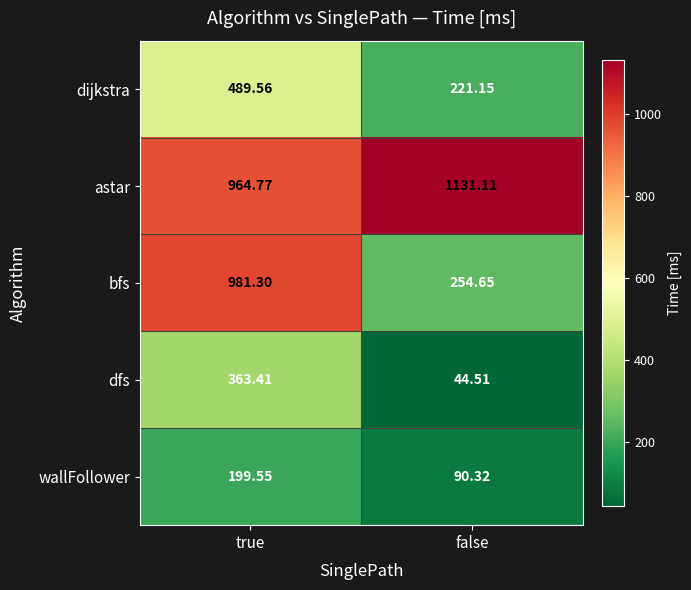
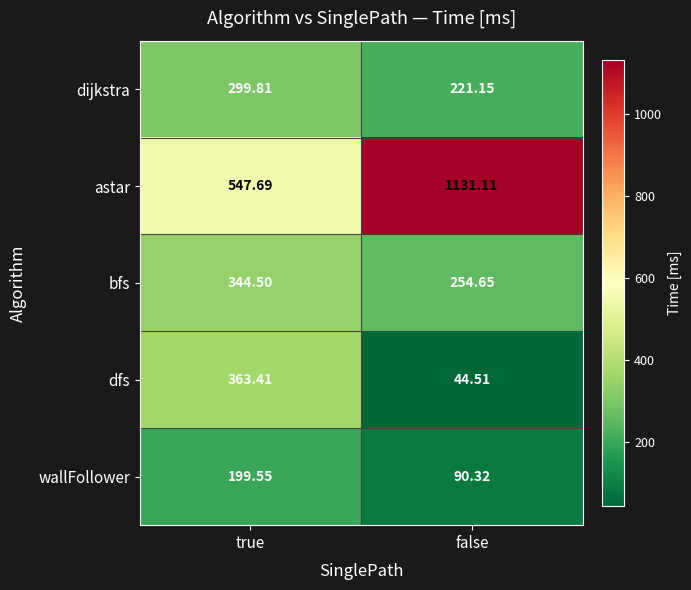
dijkstra, true: 489.56 -> 299.81
astar, true: 964.77 -> 547.69
bfs, true: 981.30 -> 344.50
